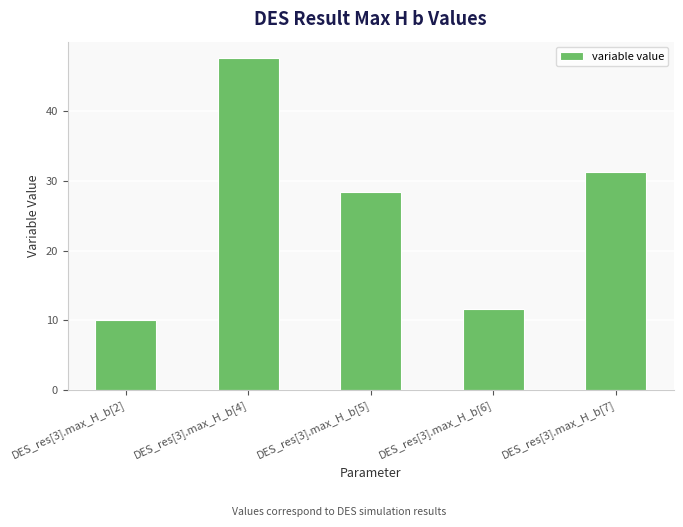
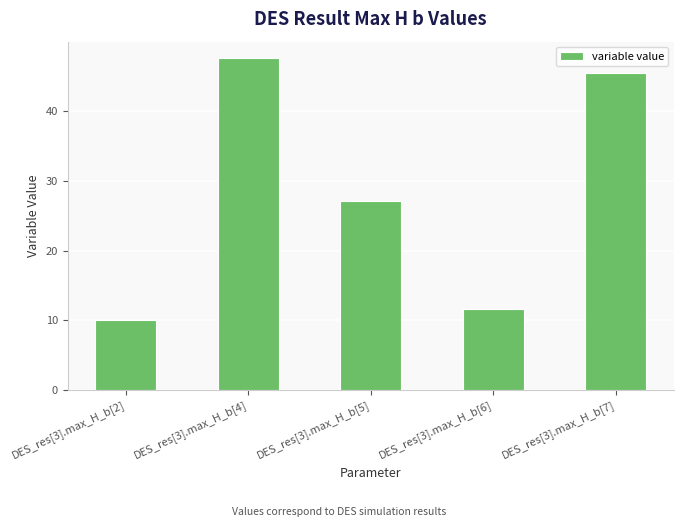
DES_res[3].max_H_b[5]: 28 -> 27
DES_res[3].max_H_b[7]: 31 -> 45
